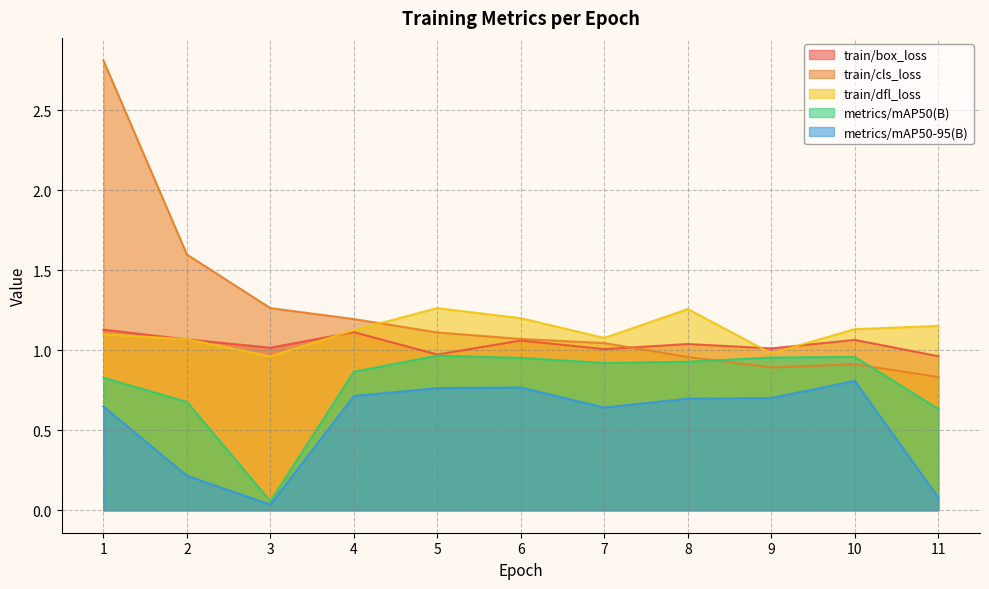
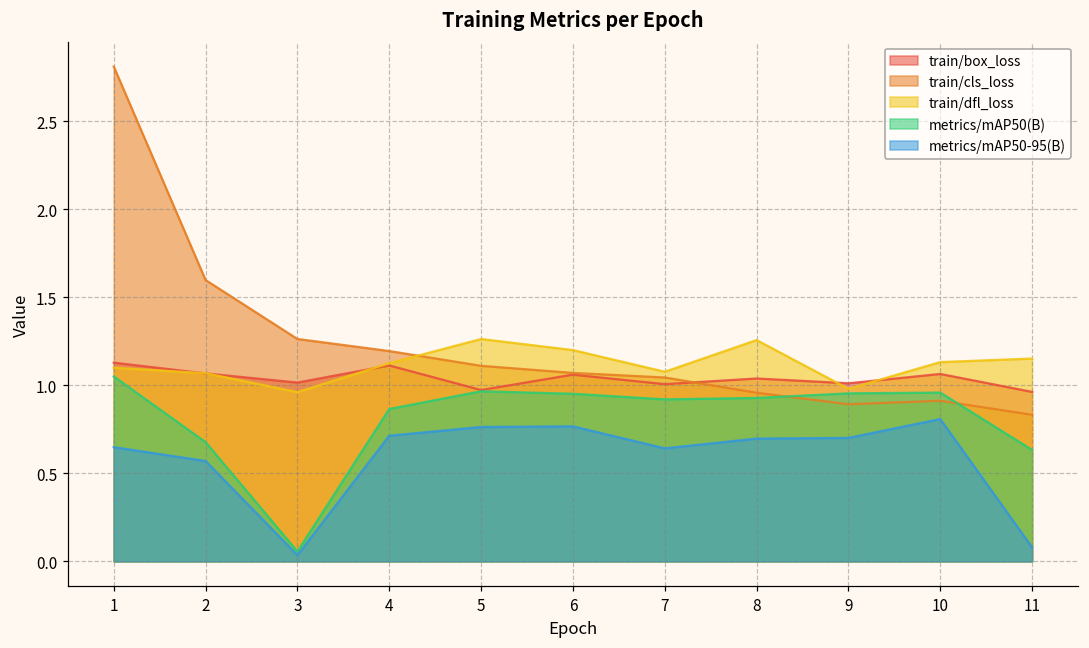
metrics/mAP50(B), 1: 0.83 -> 1.05
metrics/mAP50-95(B), 2: 0.22 -> 0.57
